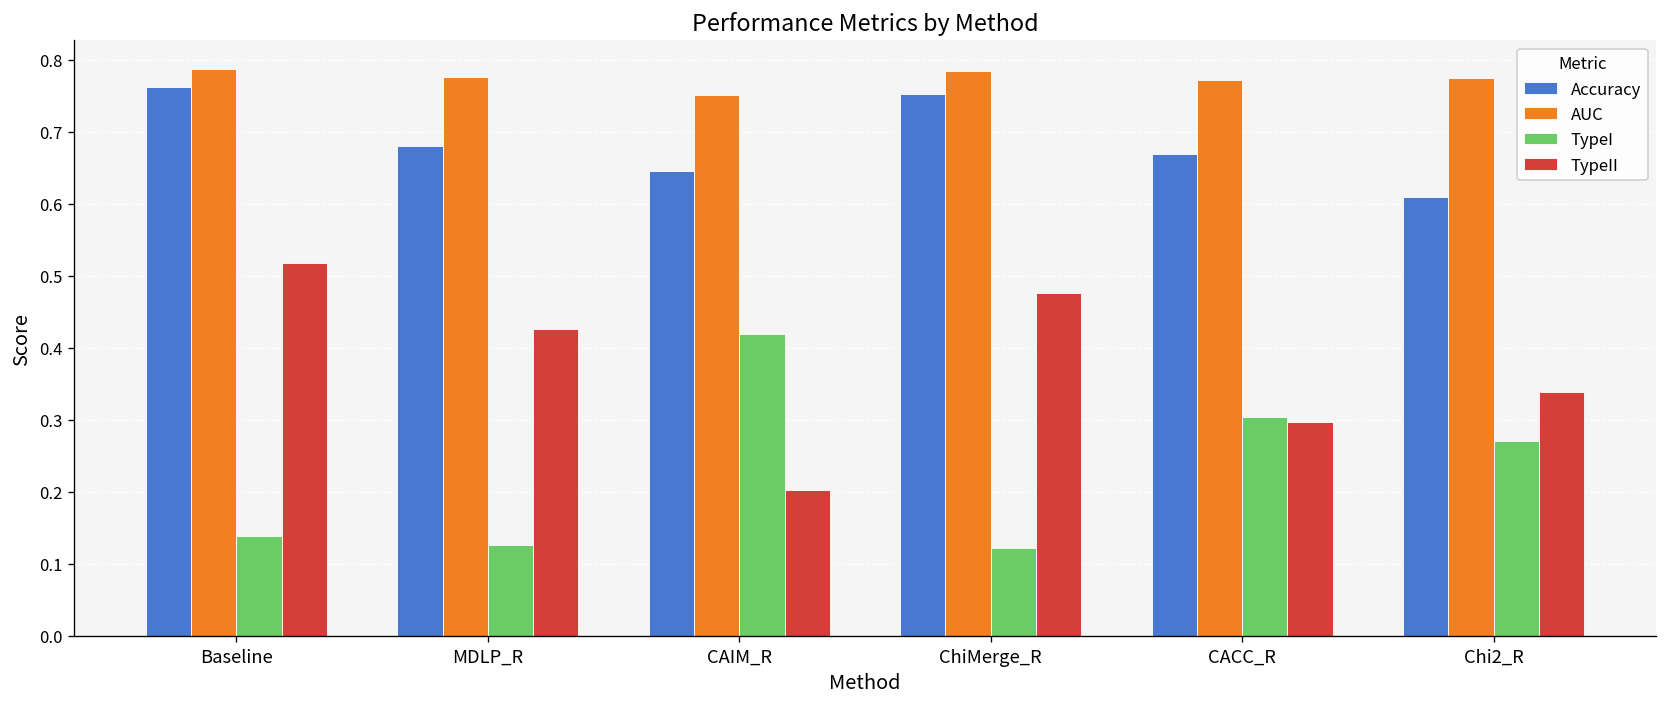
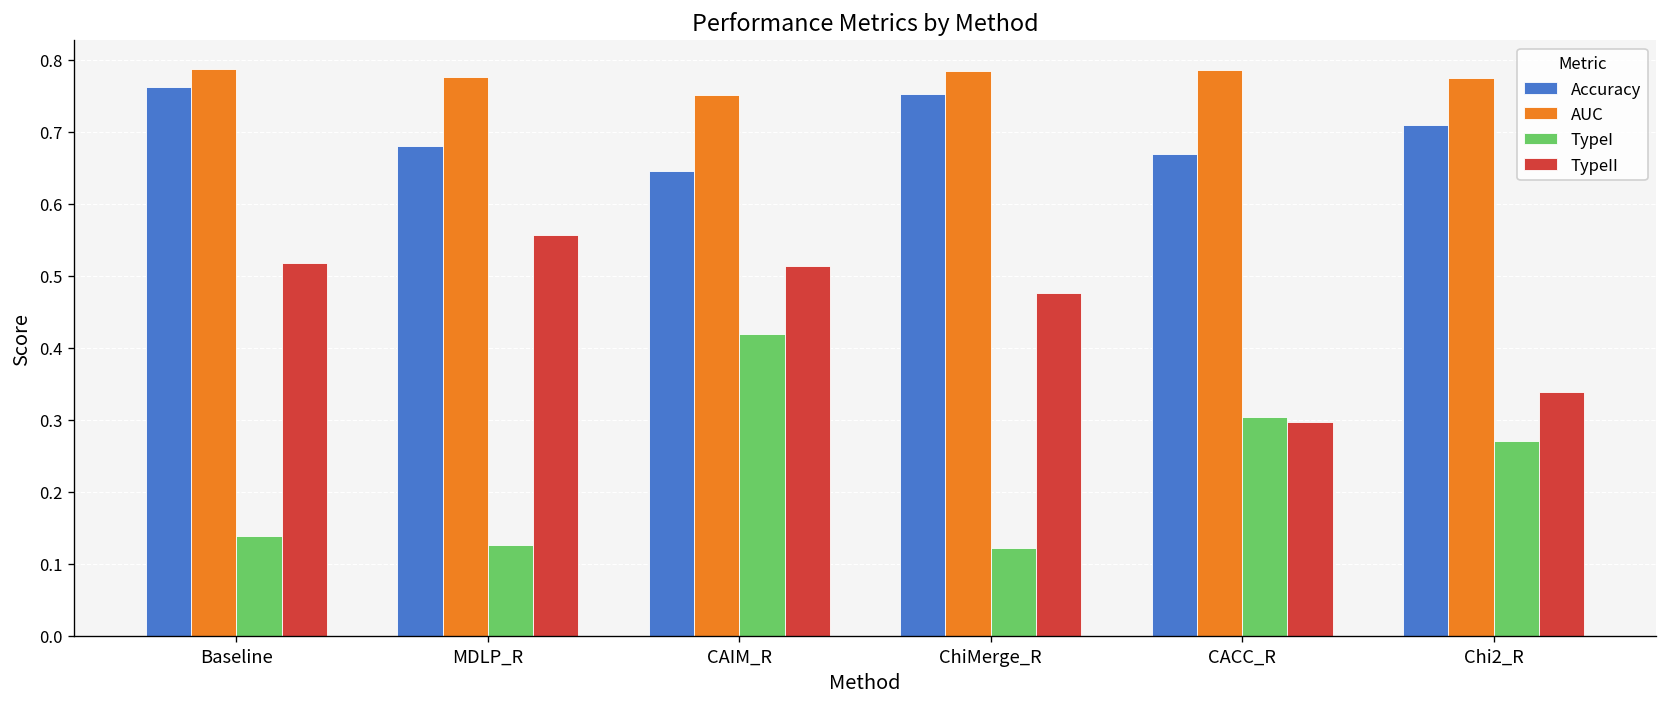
TypeII, MDLP_R: 0.43 -> 0.56
TypeII, CAIM_R: 0.20 -> 0.51
AUC, CACC_R: 0.77 -> 0.79
Accuracy, Chi2_R: 0.61 -> 0.71
